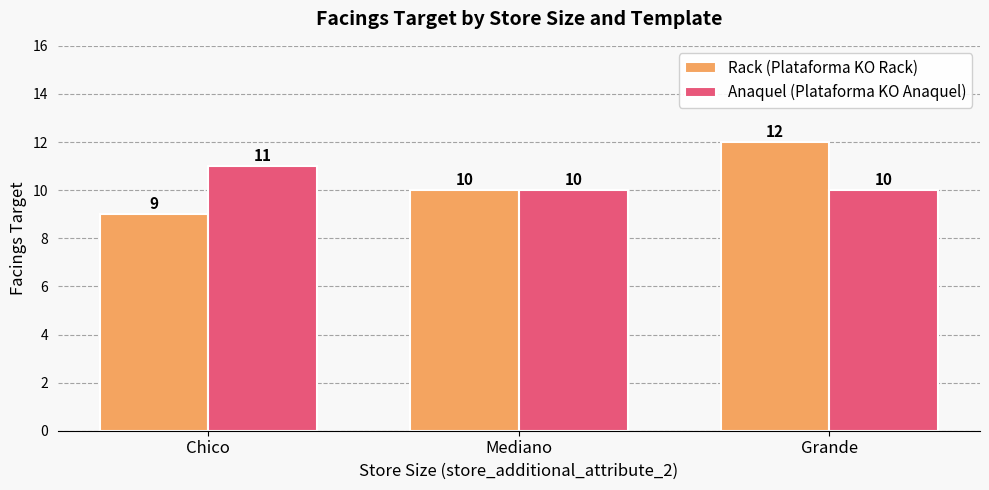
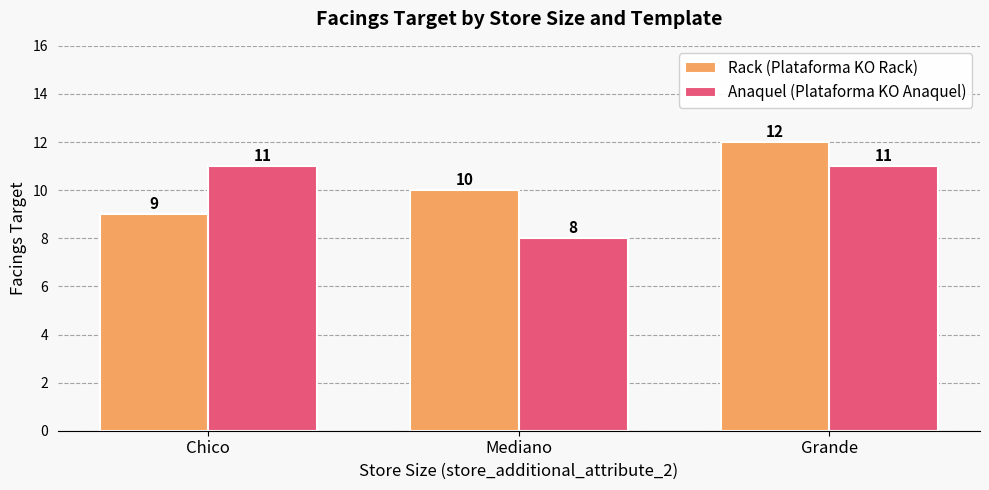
Anaquel (Plataforma KO Anaquel), Mediano: 10 -> 8
Anaquel (Plataforma KO Anaquel), Grande: 10 -> 11
